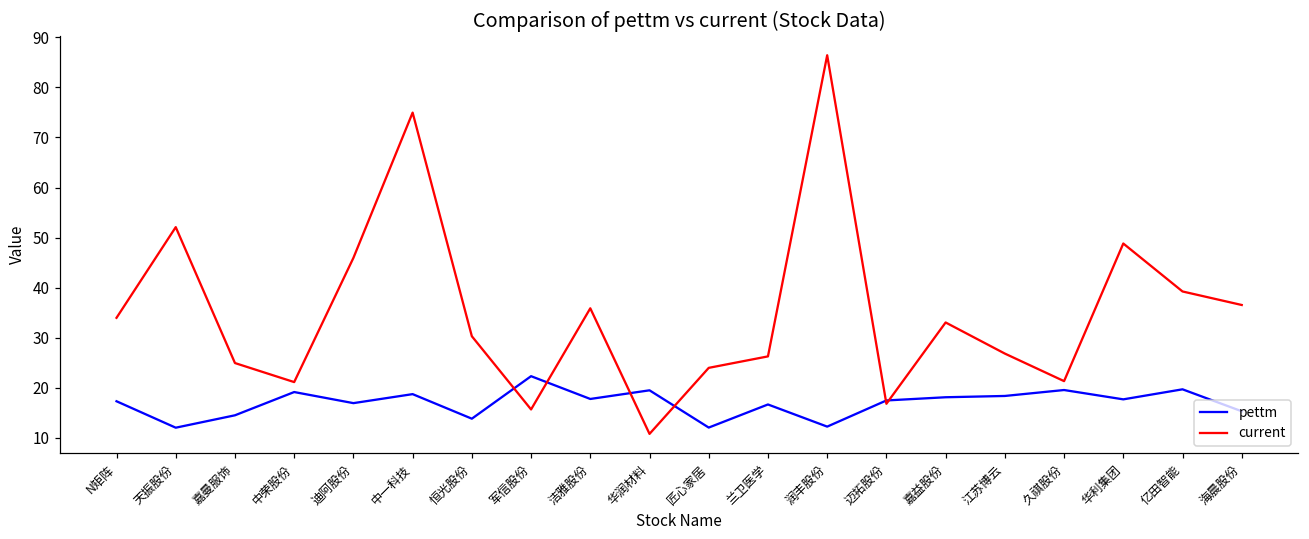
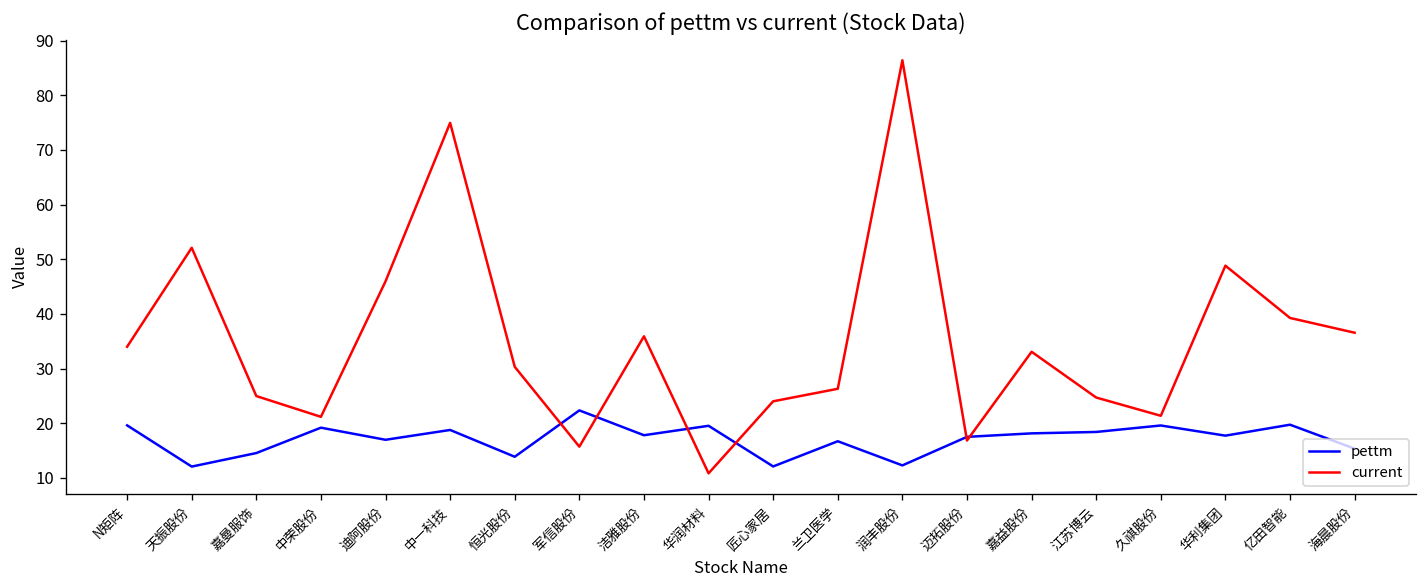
pettm, N矩阵: 17 -> 20
current, 江苏博云: 27 -> 25
